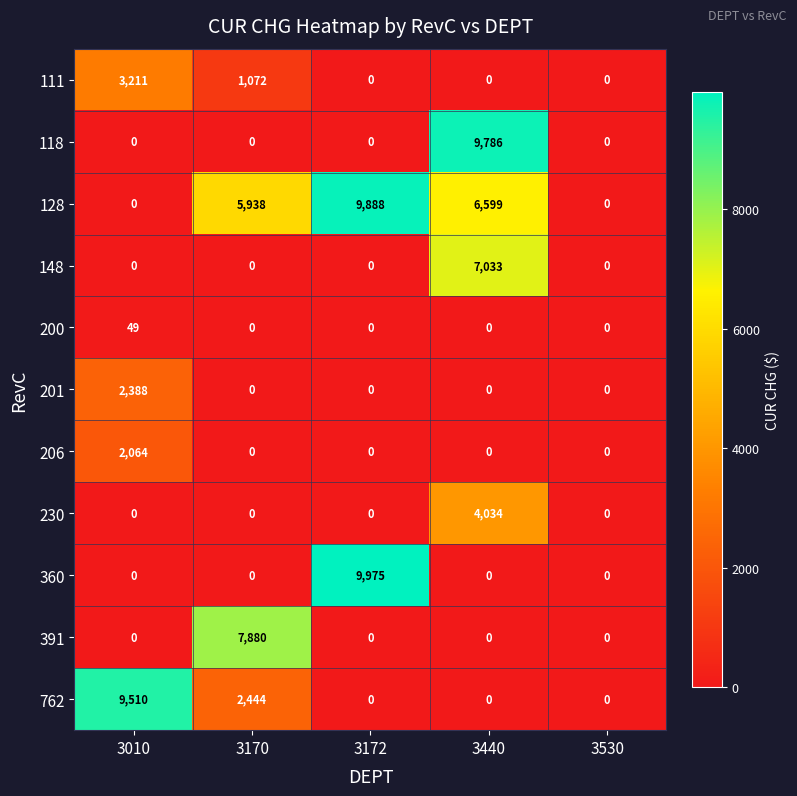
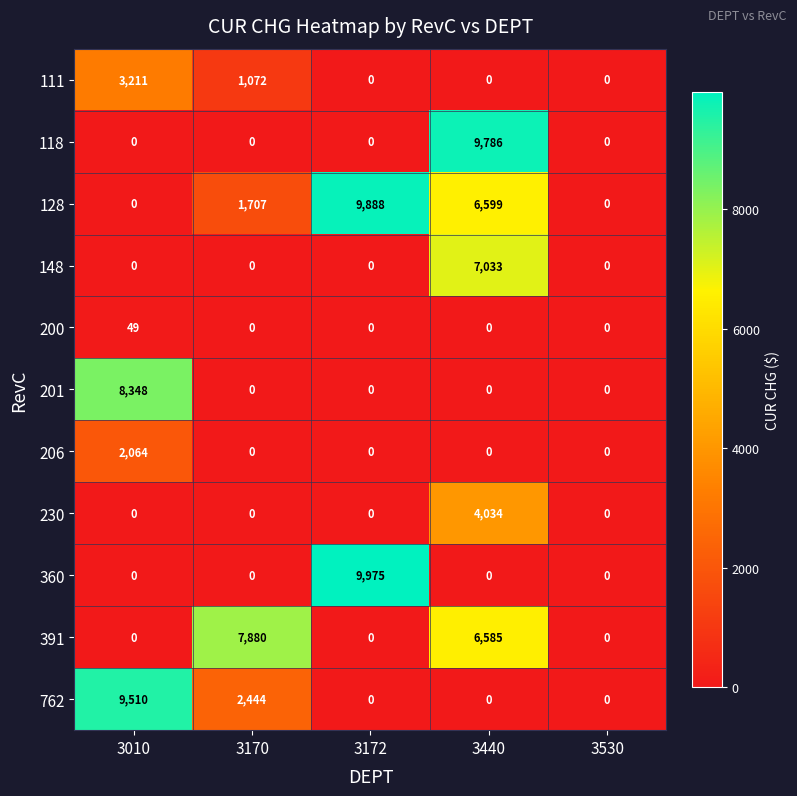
128, 3170: 5,938 -> 1,707
201, 3010: 2,388 -> 8,348
391, 3440: 0 -> 6,585
